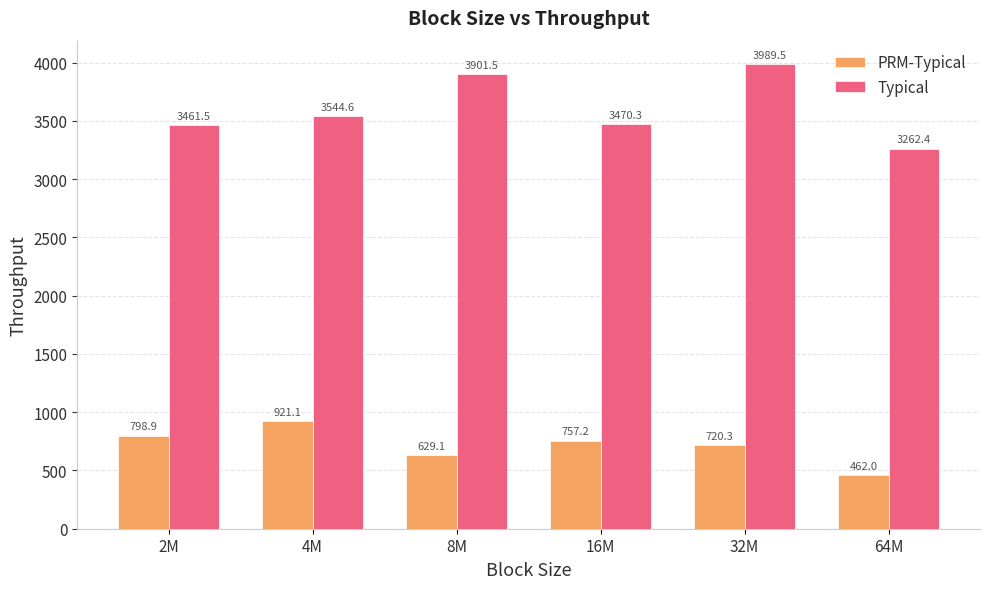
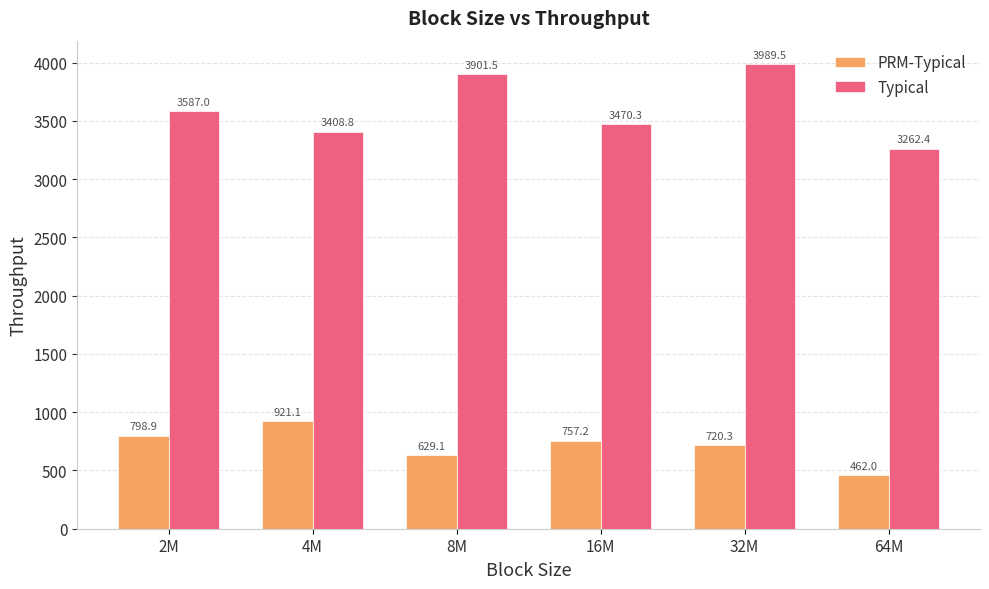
Typical, 2M: 3461.5 -> 3587.0
Typical, 4M: 3544.6 -> 3408.8
